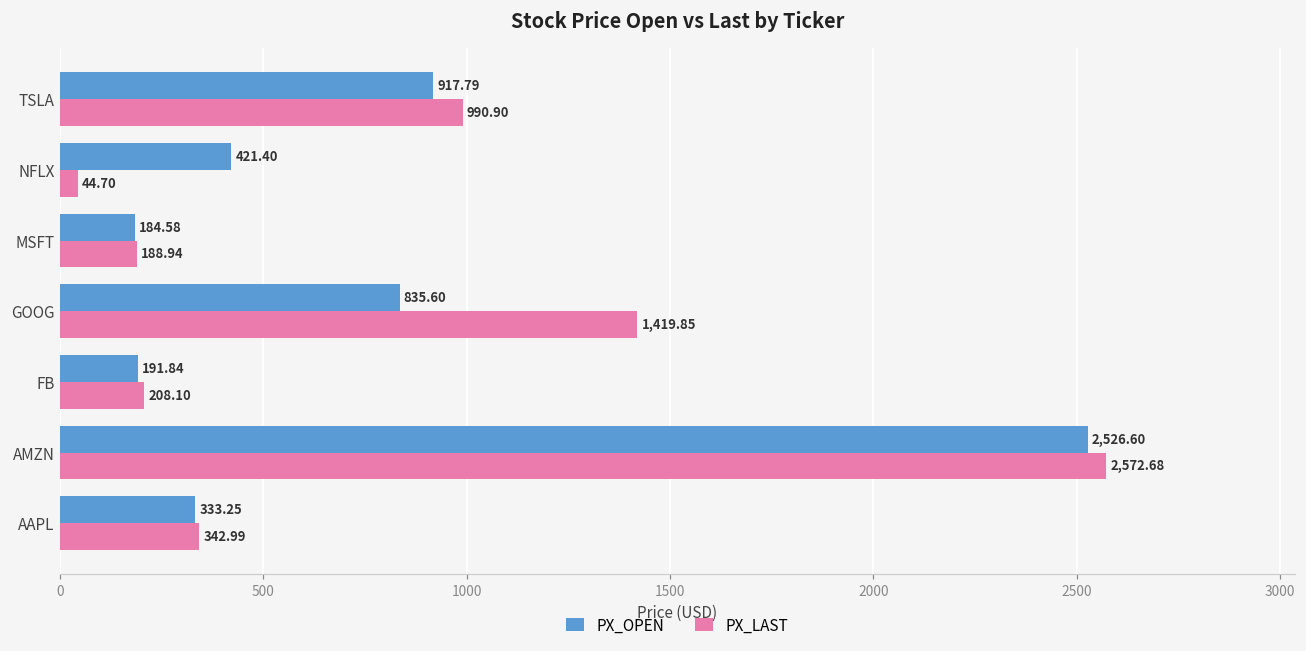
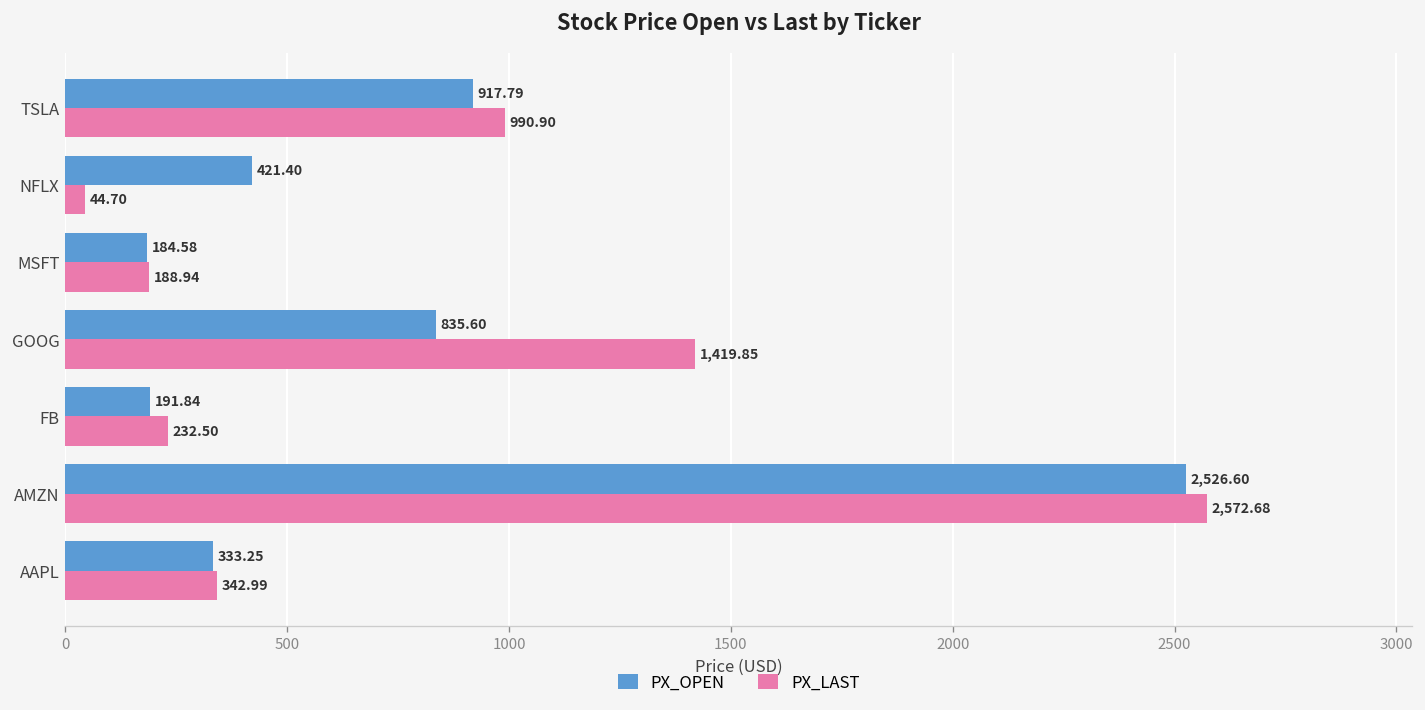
PX_LAST, FB: 208.10 -> 232.50
